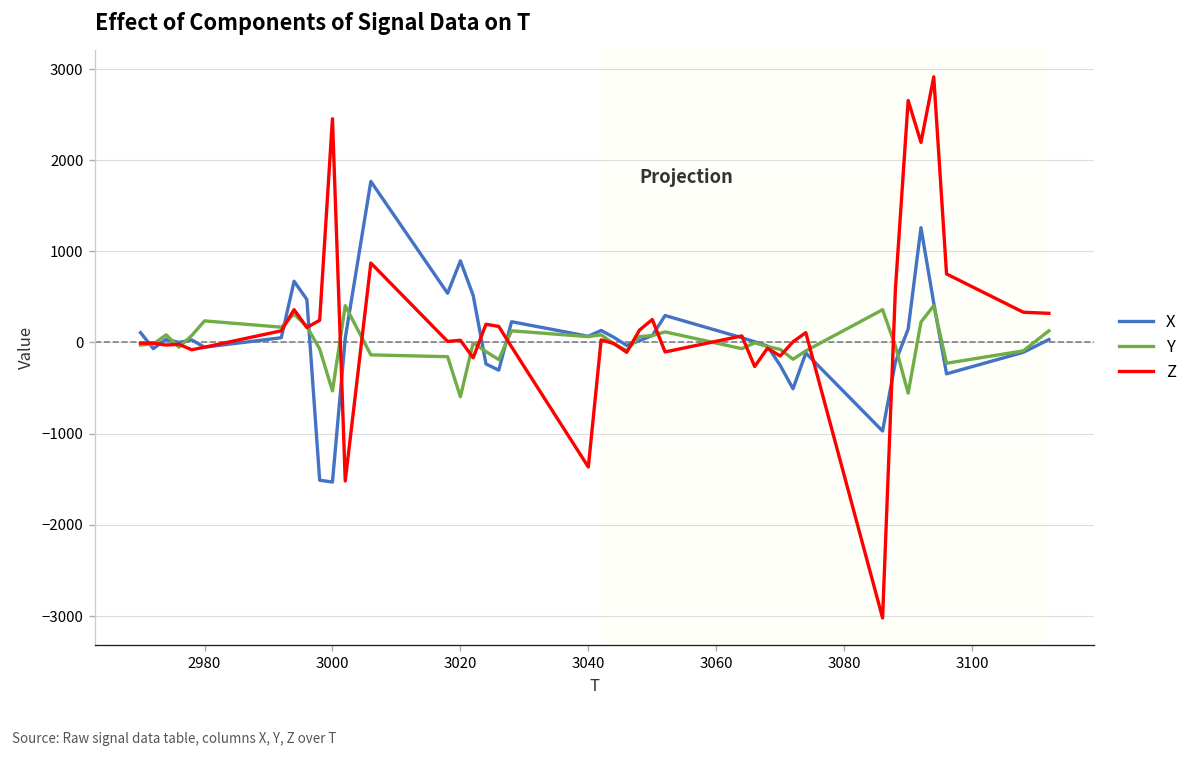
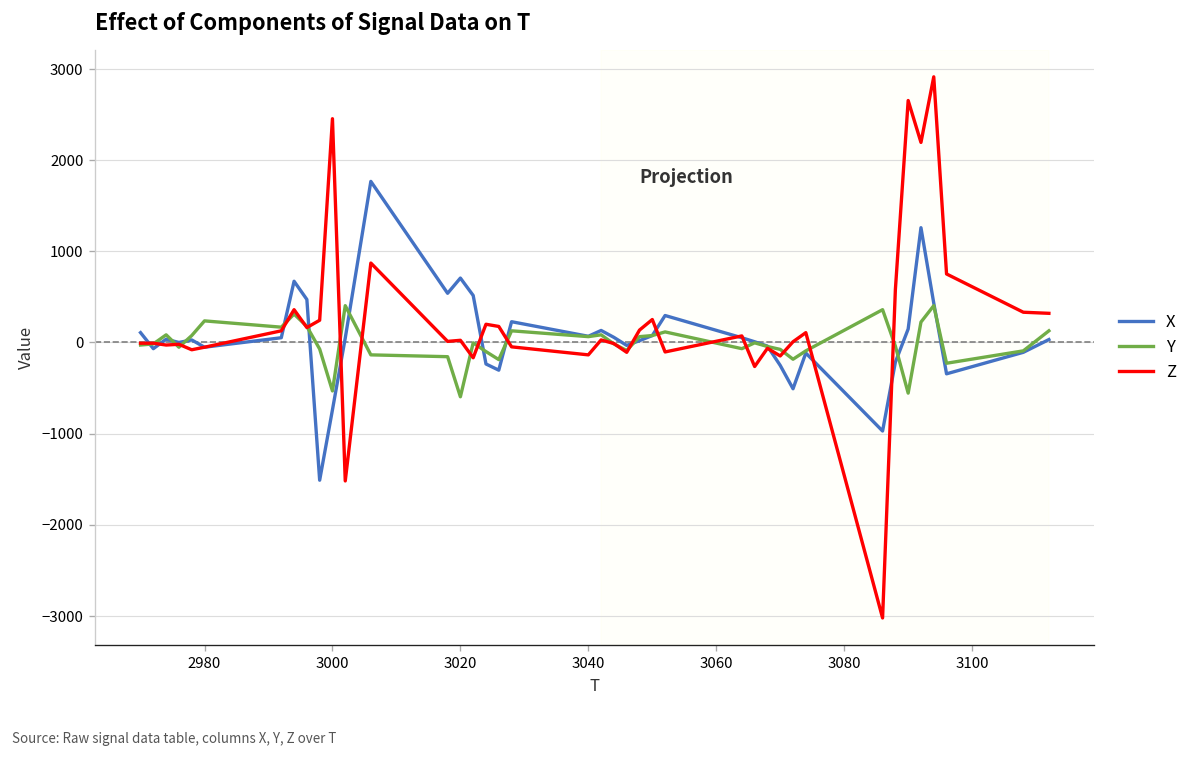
X, 3000: -1500 -> -700
X, 3020: 900 -> 700
Z, 3040: -1400 -> -100
